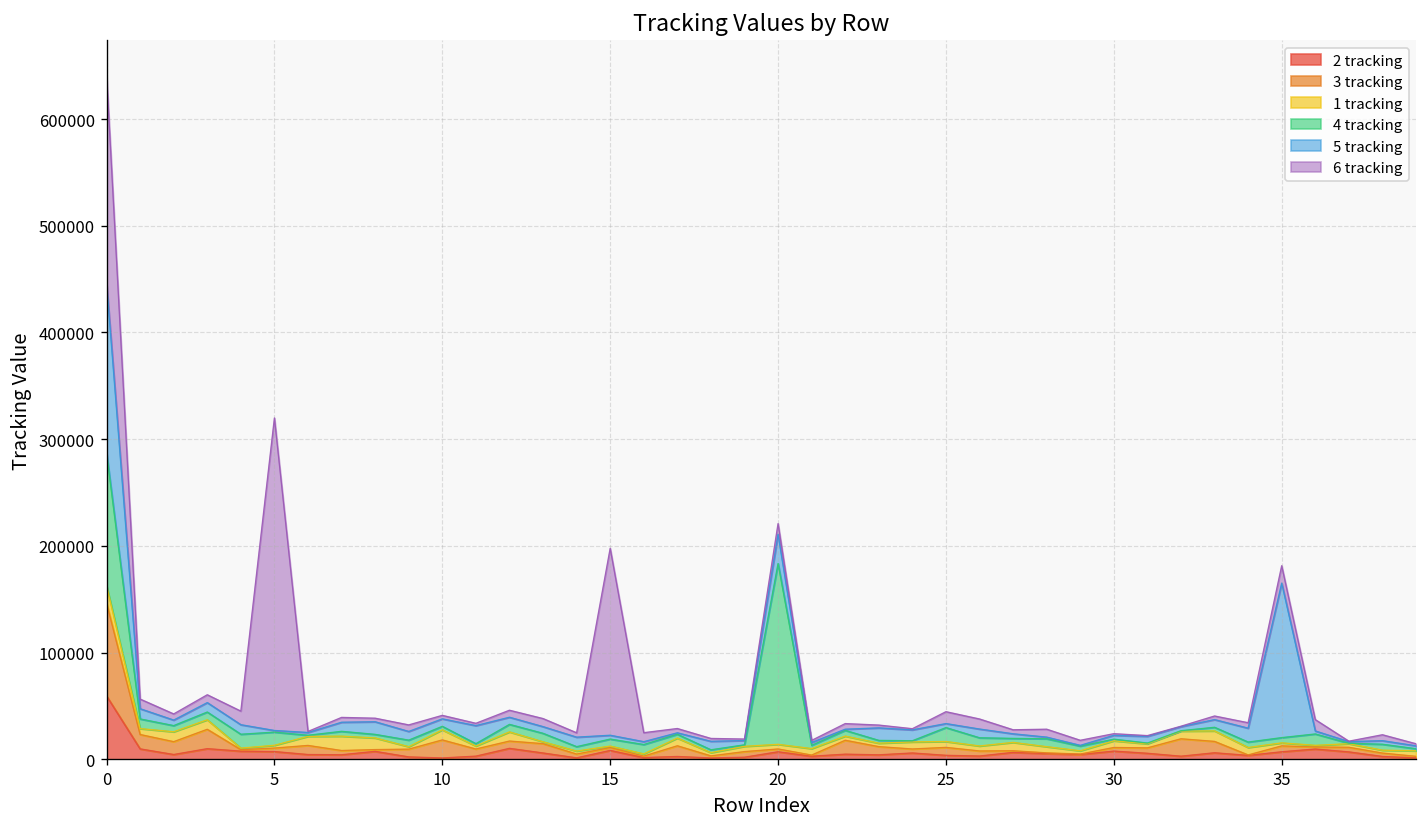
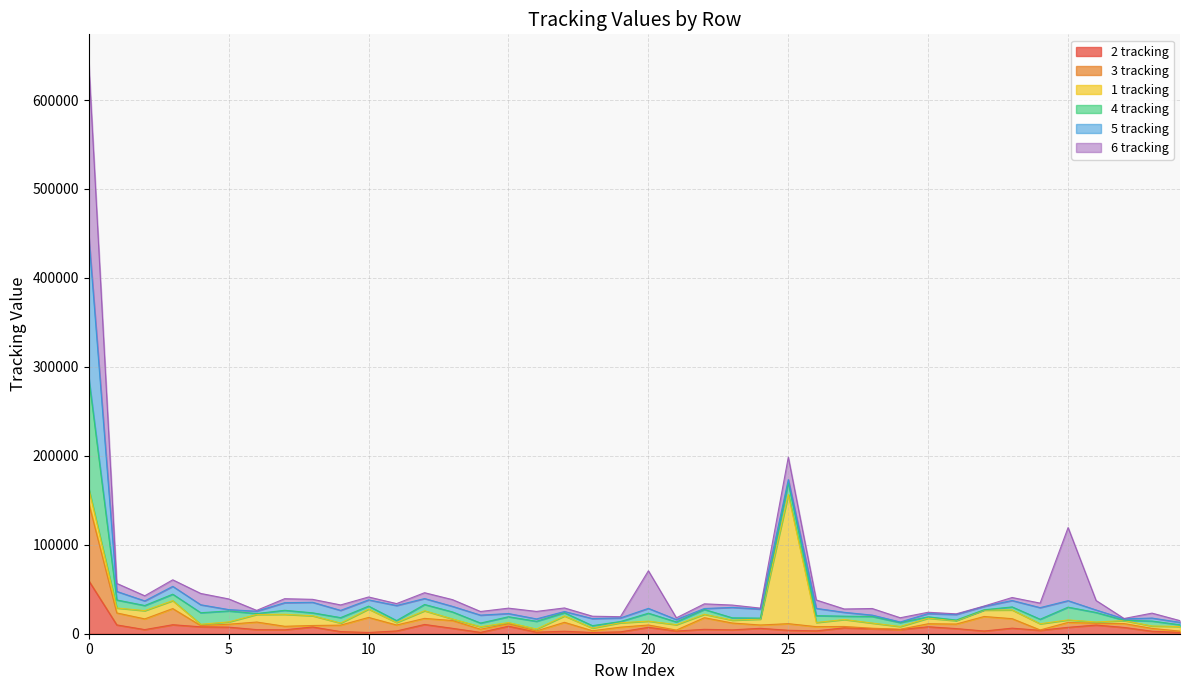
6 tracking, 5: 290000 -> 10000
6 tracking, 15: 180000 -> 10000
4 tracking, 20: 170000 -> 10000
5 tracking, 20: 30000 -> 10000
6 tracking, 20: 10000 -> 40000
1 tracking, 25: 10000 -> 150000
6 tracking, 25: 10000 -> 30000
4 tracking, 35: 0 -> 10000
5 tracking, 35: 140000 -> 10000
6 tracking, 35: 20000 -> 80000
